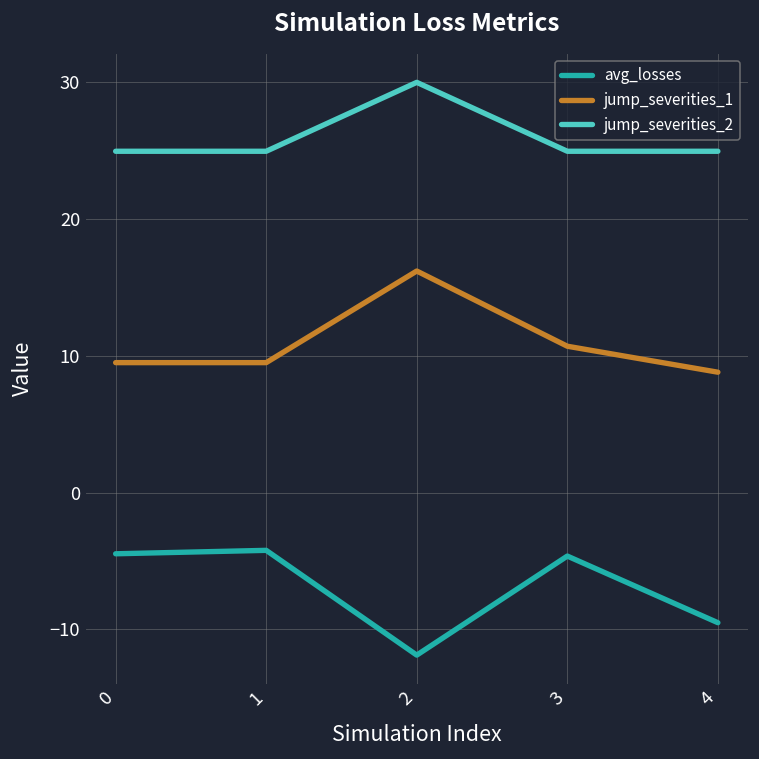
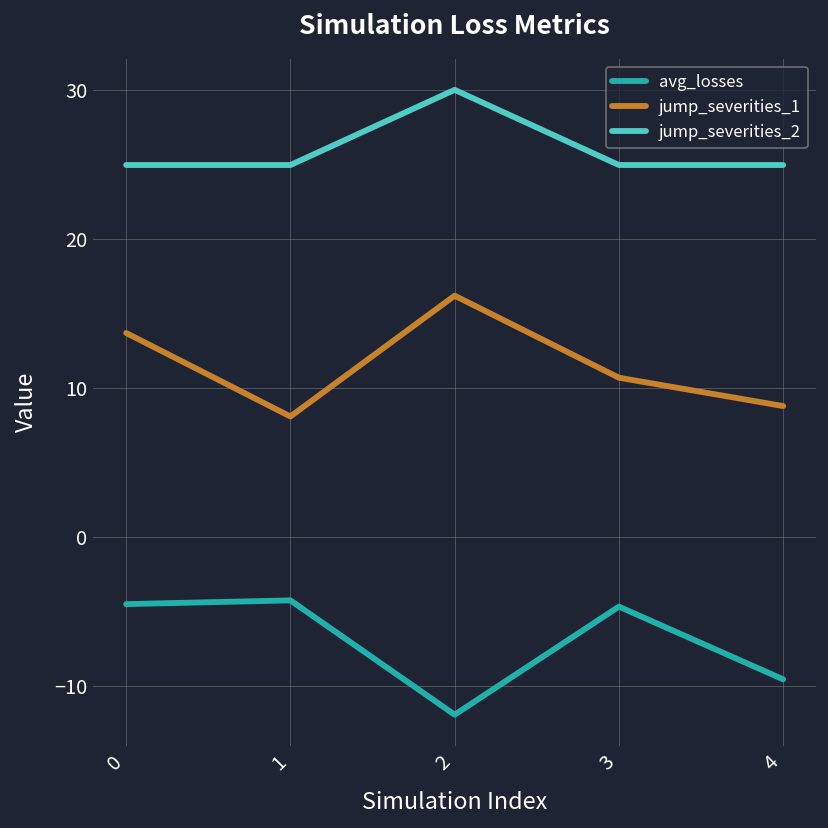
jump_severities_1, 0: 9.5 -> 13.7
jump_severities_1, 1: 9.5 -> 8.1
